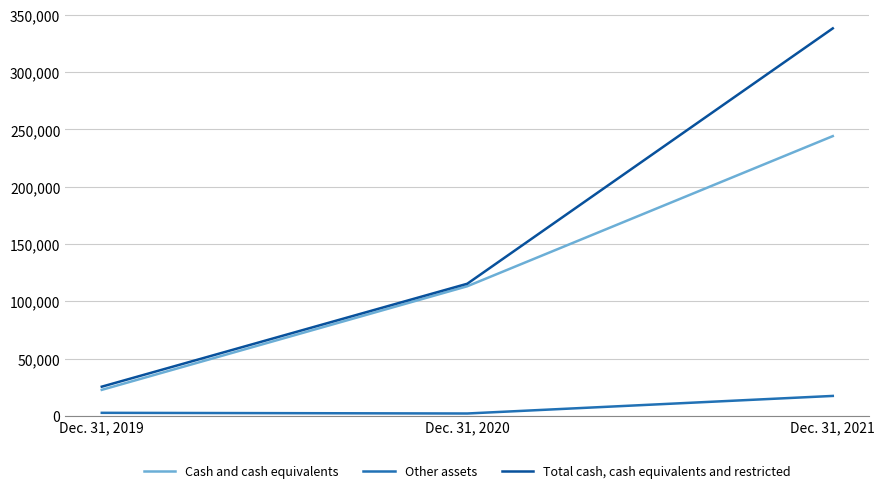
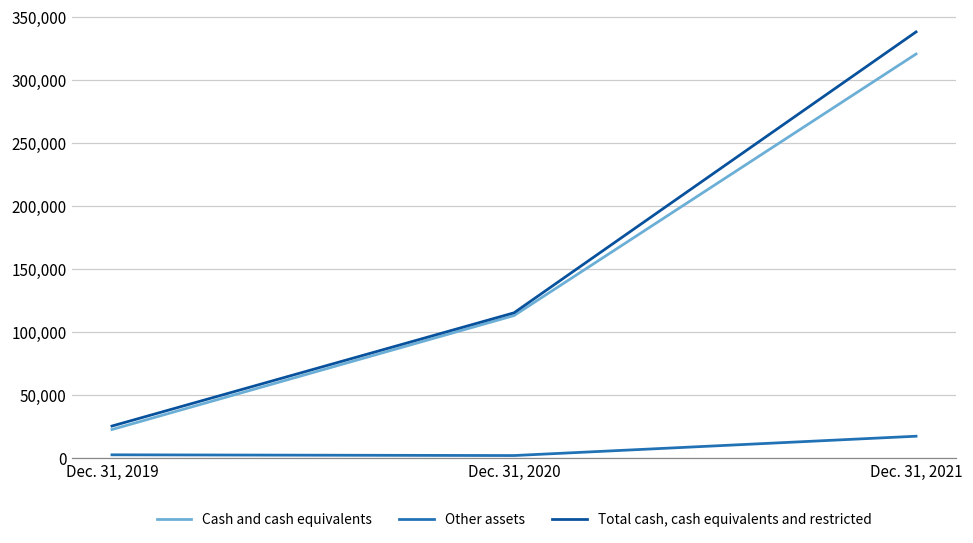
Cash and cash equivalents, Dec. 31, 2021: 244,000 -> 321,000
